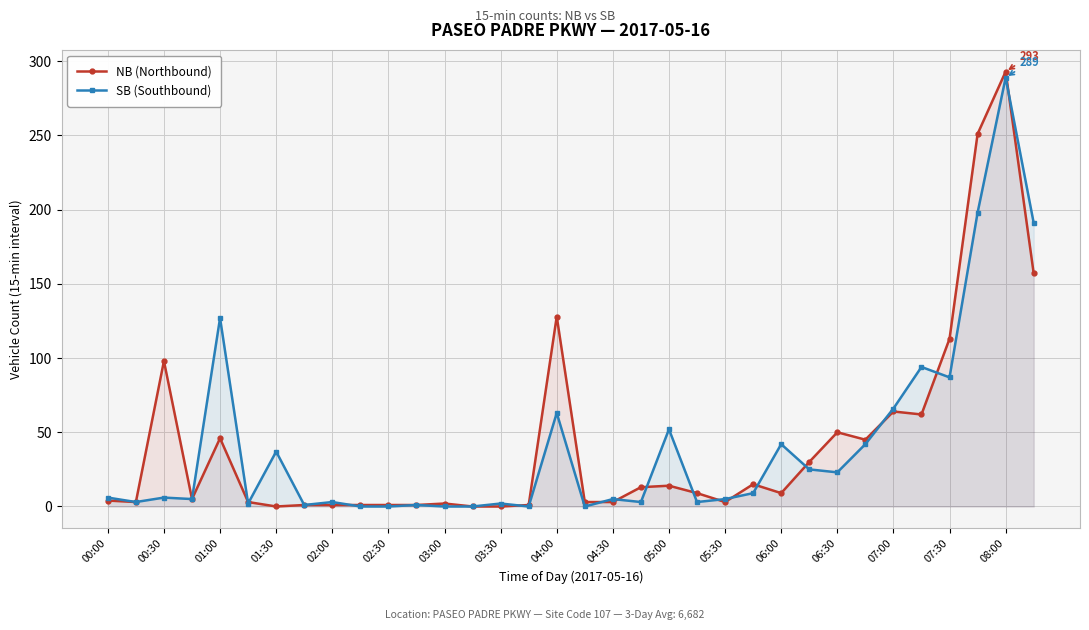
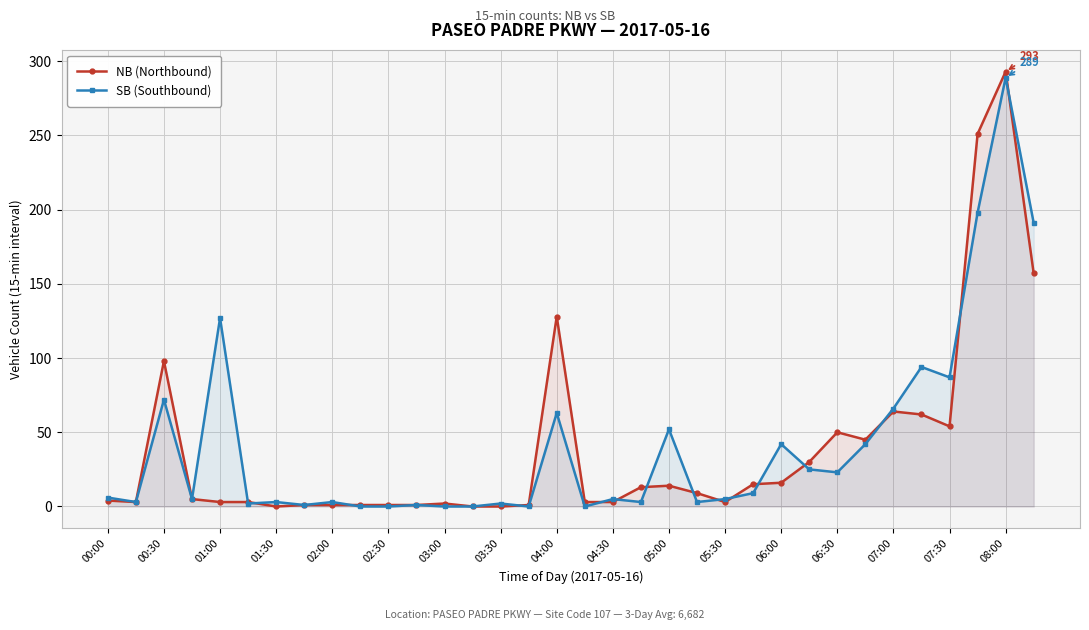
SB (Southbound), 00:30: 6 -> 72
NB (Northbound), 01:00: 46 -> 3
SB (Southbound), 01:30: 37 -> 3
NB (Northbound), 06:00: 9 -> 16
NB (Northbound), 07:30: 113 -> 54
